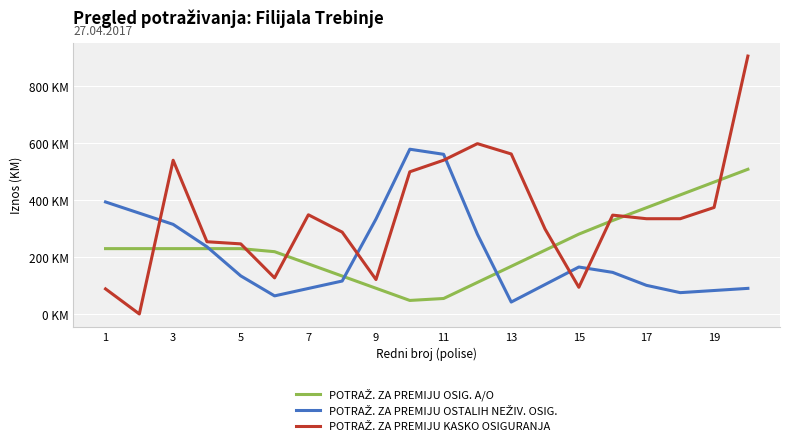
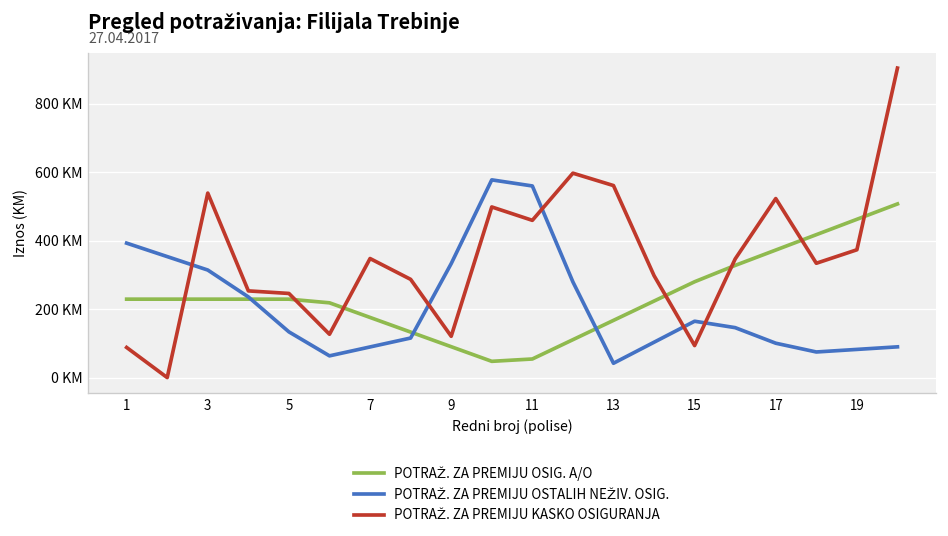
POTRAŽ. ZA PREMIJU KASKO OSIGURANJA, 11: 540 KM -> 460 KM
POTRAŽ. ZA PREMIJU KASKO OSIGURANJA, 17: 330 KM -> 520 KM
